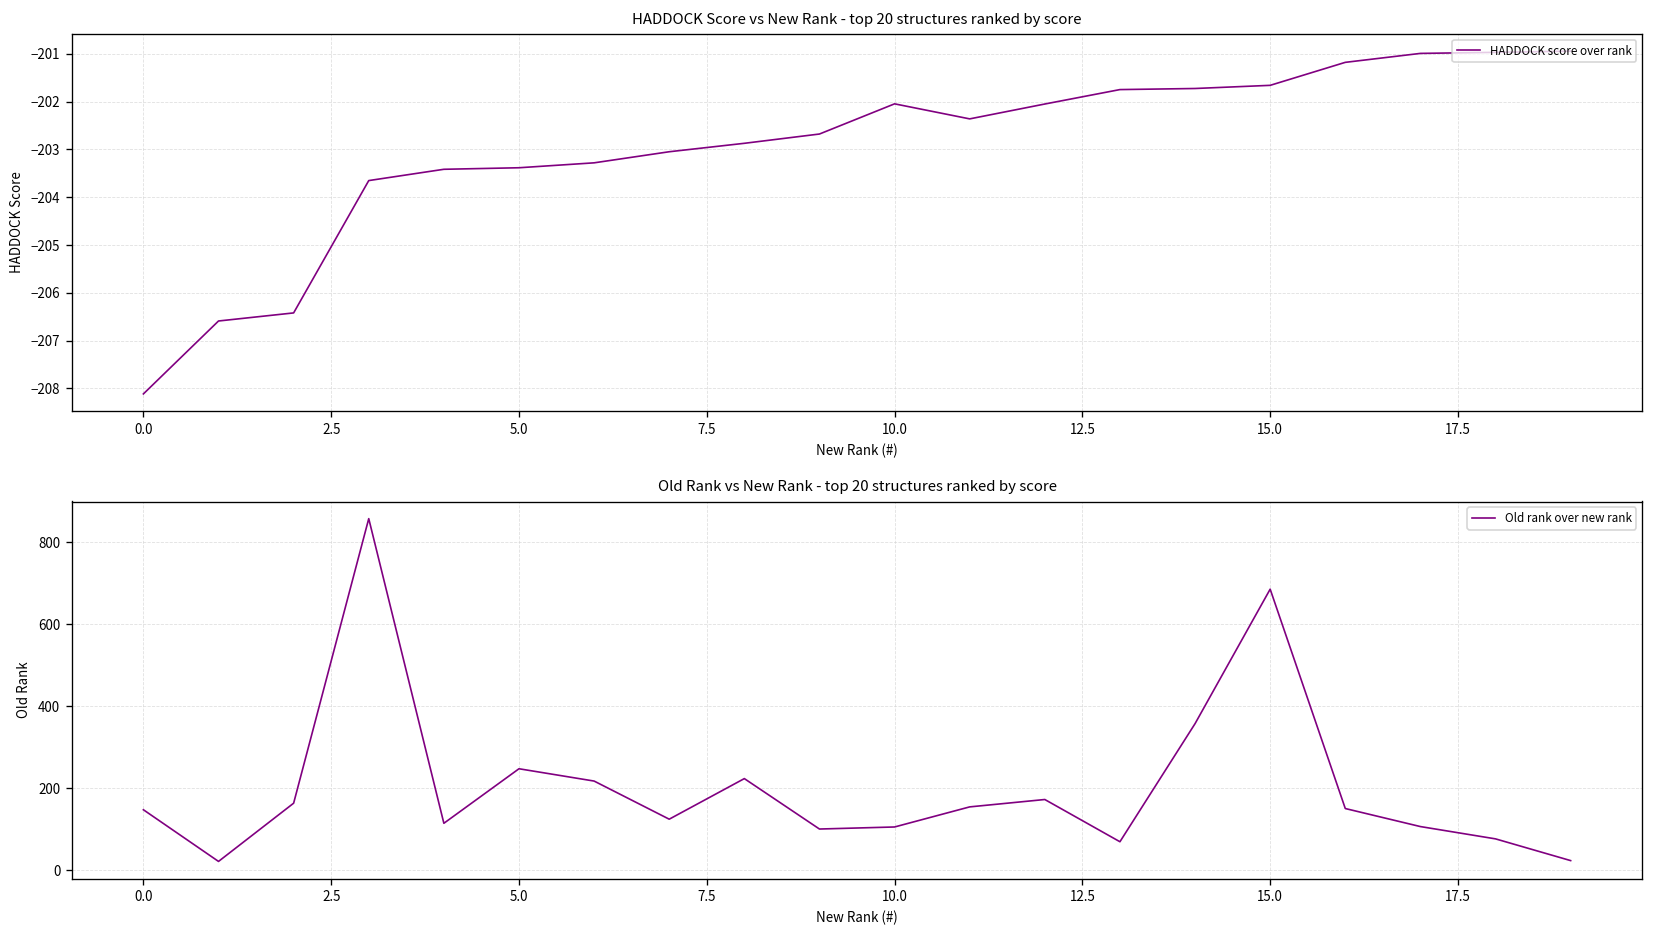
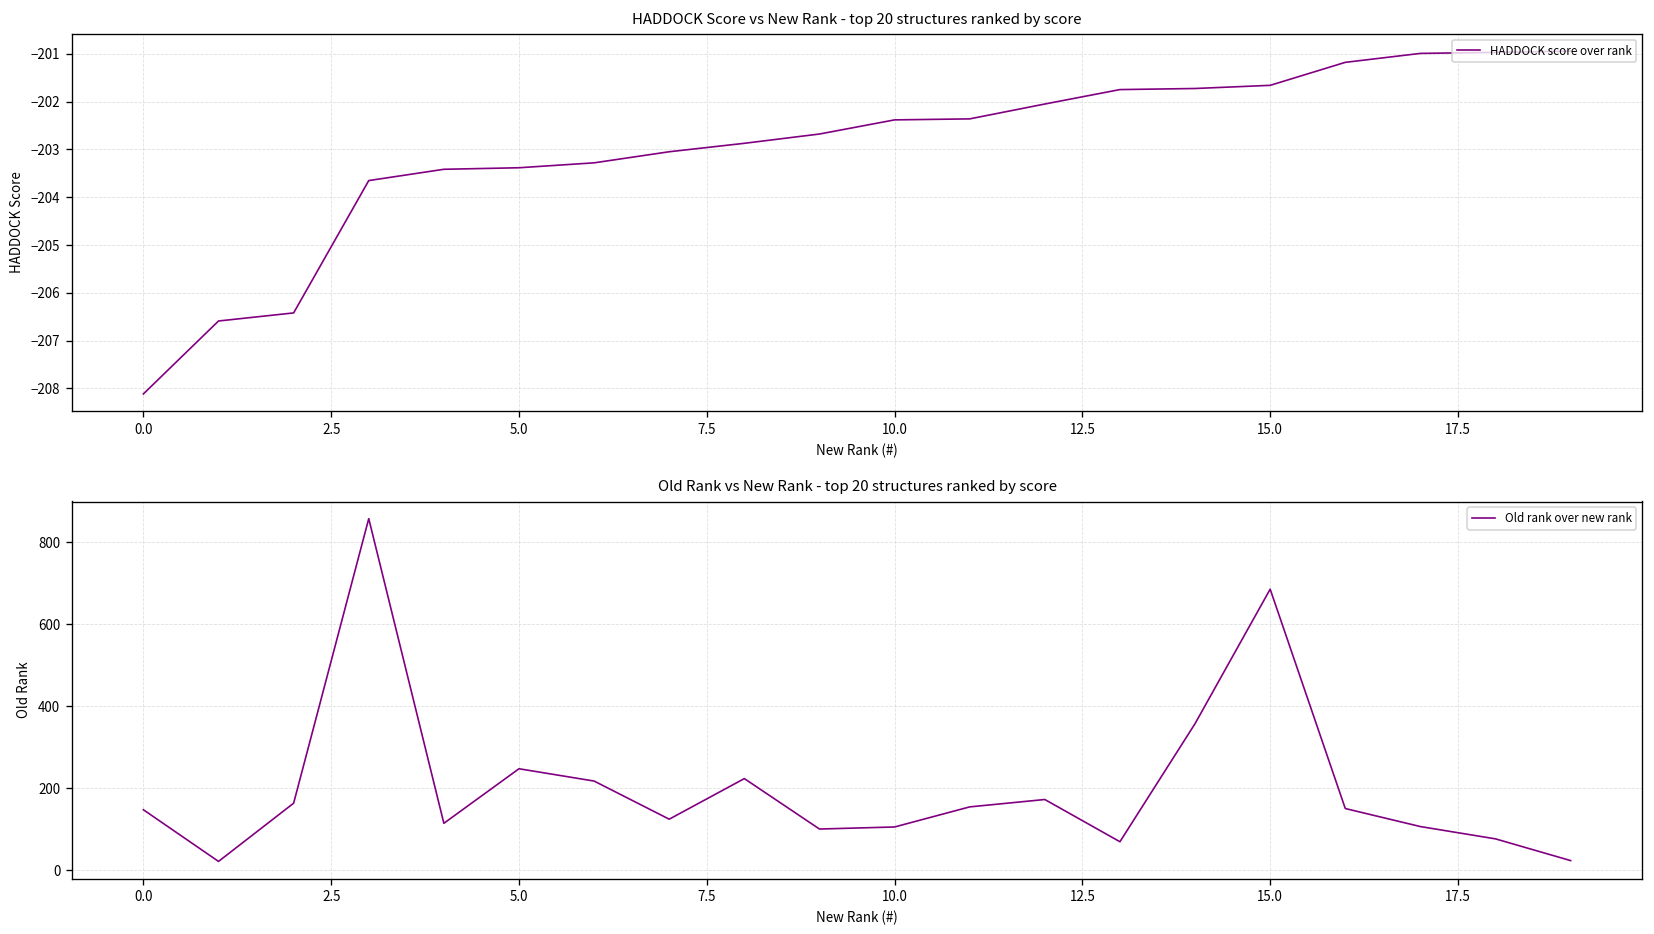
HADDOCK Score vs New Rank - top 20 structures ranked by score, 10.0: -202.0 -> -202.4
